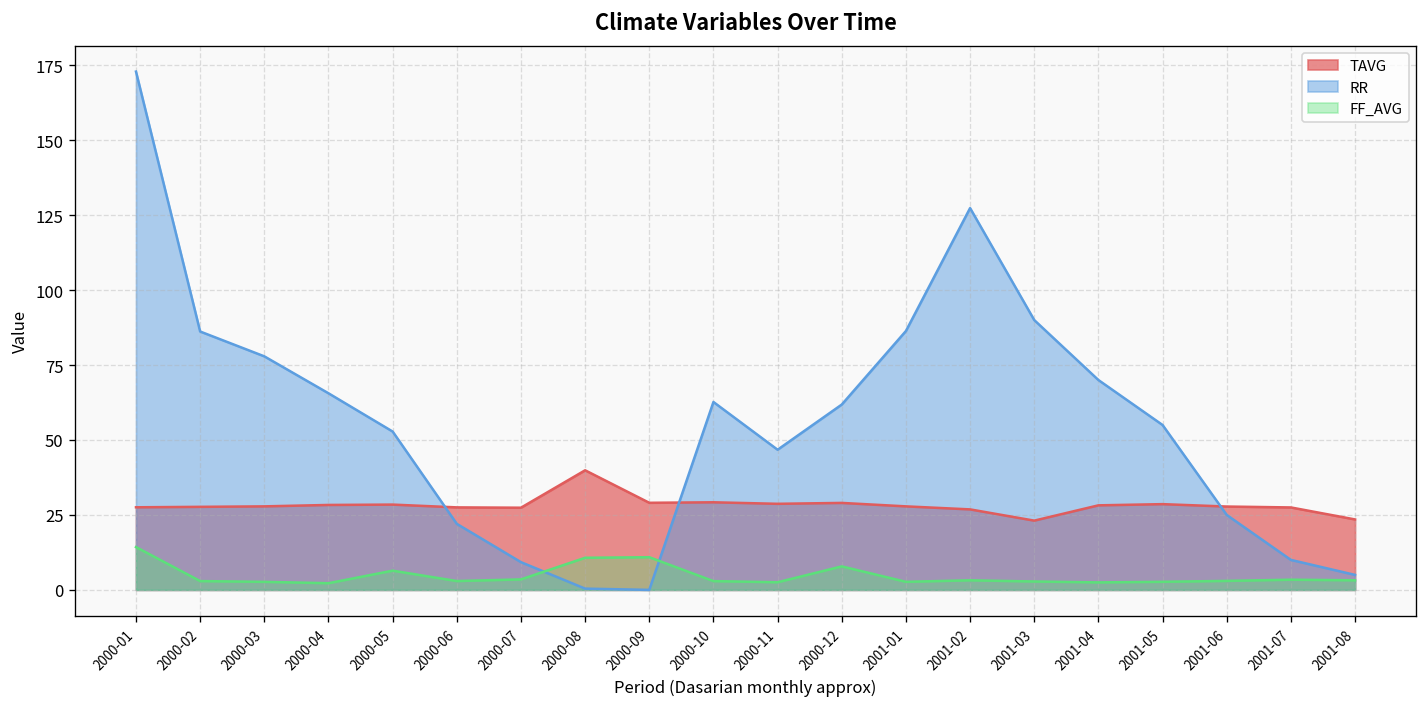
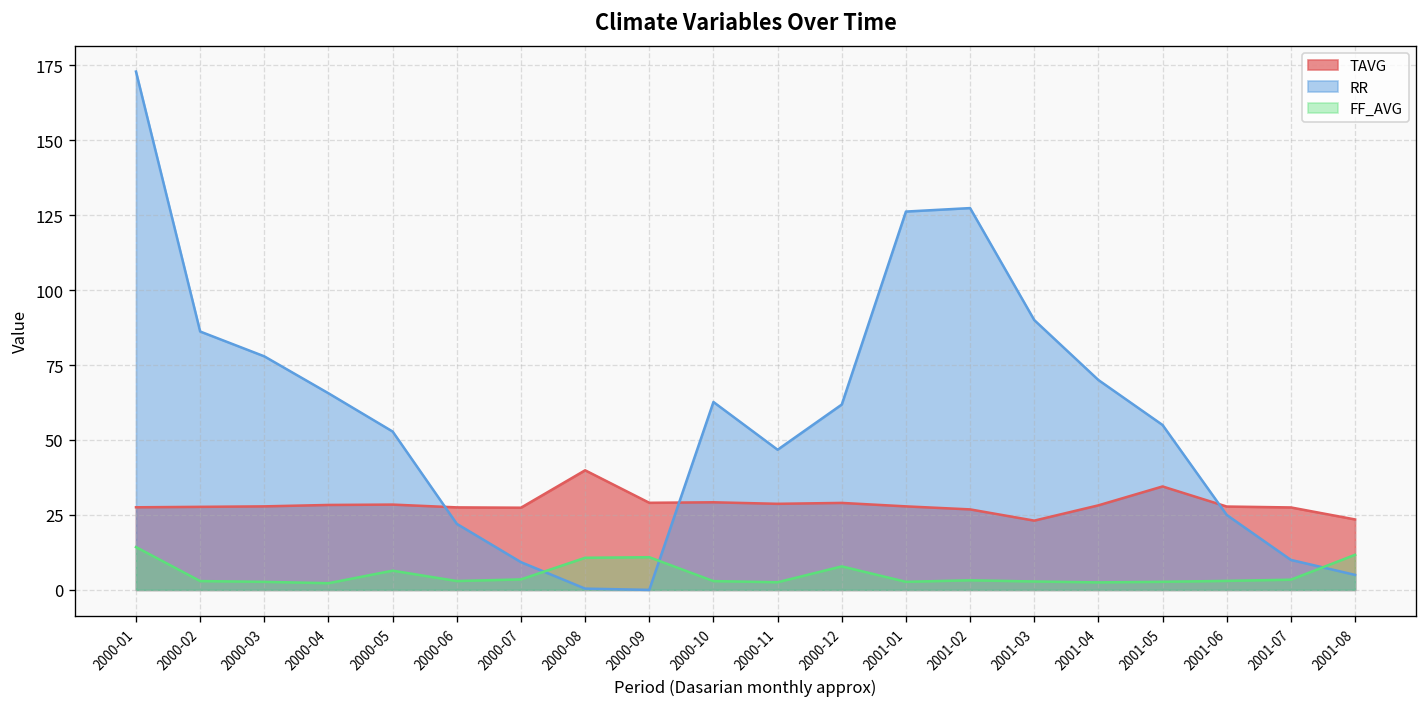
RR, 2001-01: 86 -> 126
TAVG, 2001-05: 29 -> 35
FF_AVG, 2001-08: 3 -> 12
